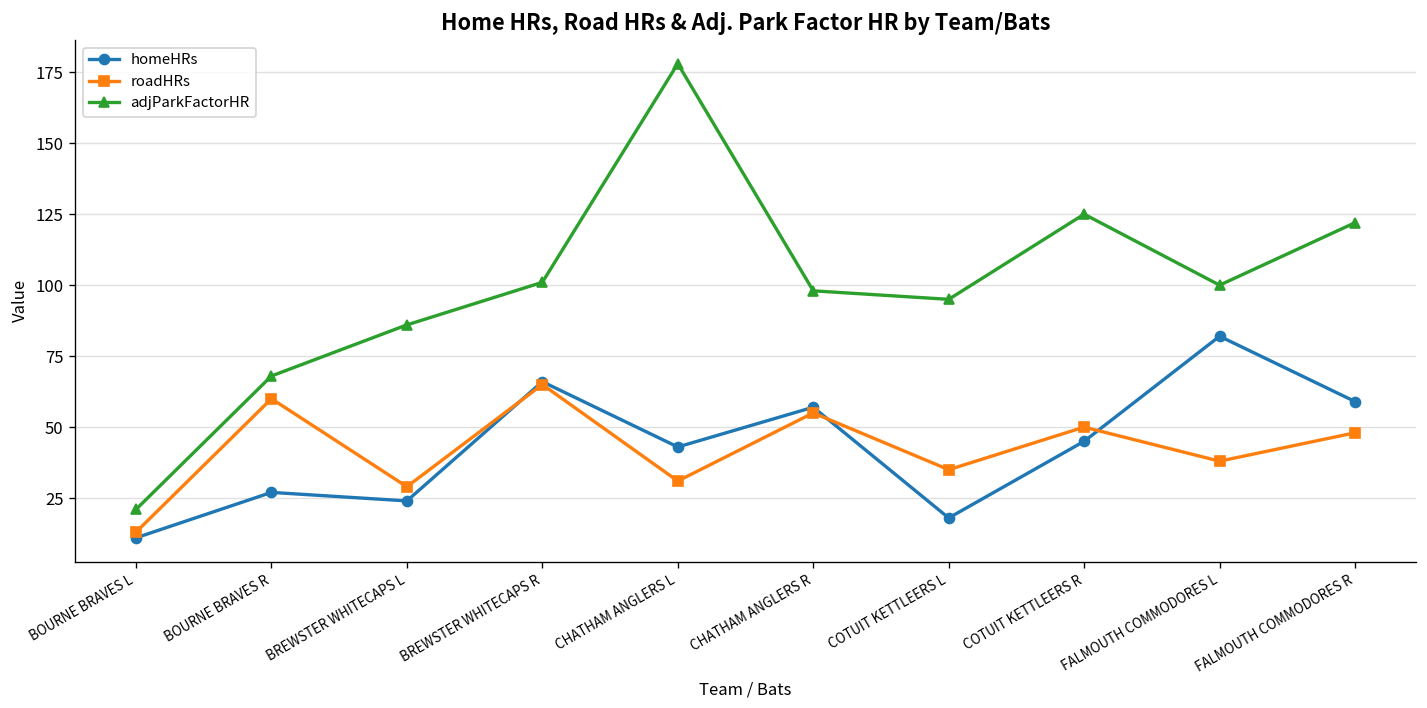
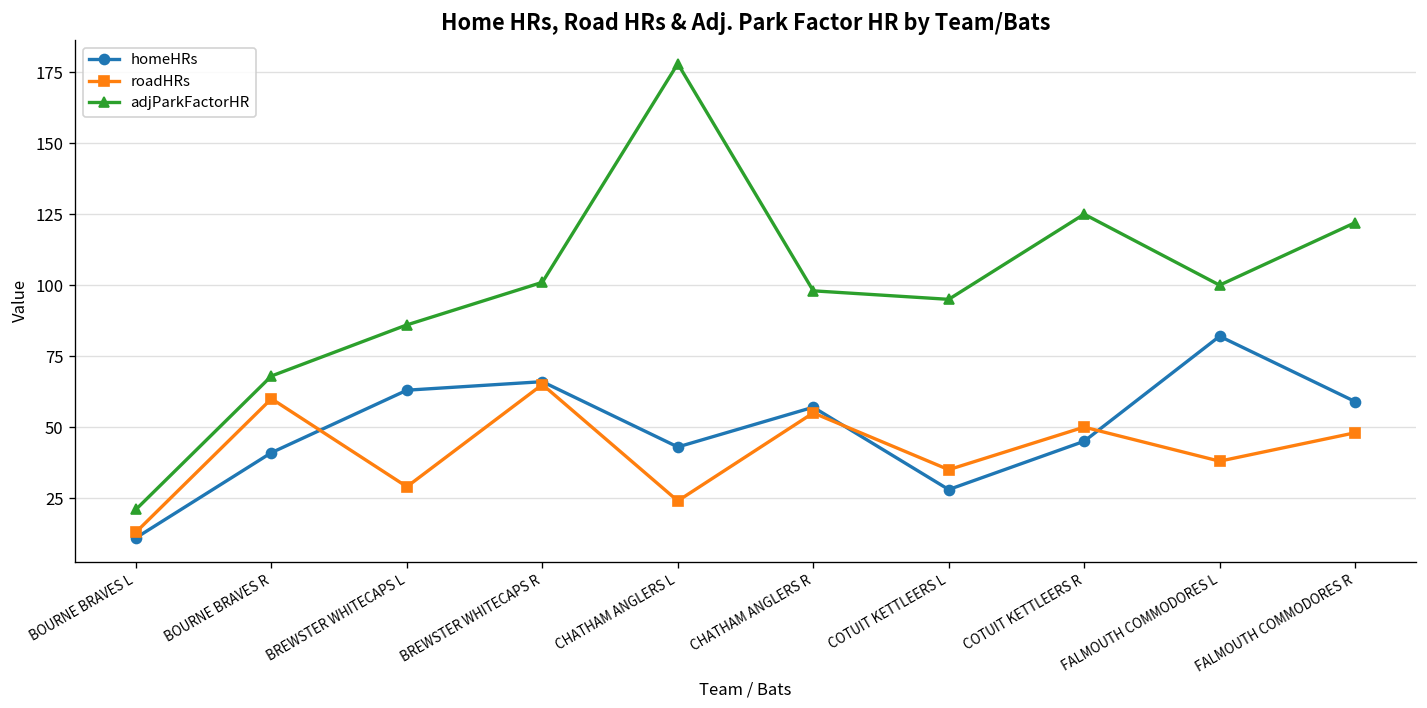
homeHRs, BOURNE BRAVES R: 27 -> 41
homeHRs, BREWSTER WHITECAPS L: 24 -> 63
roadHRs, CHATHAM ANGLERS L: 31 -> 24
homeHRs, COTUIT KETTLEERS L: 18 -> 28
